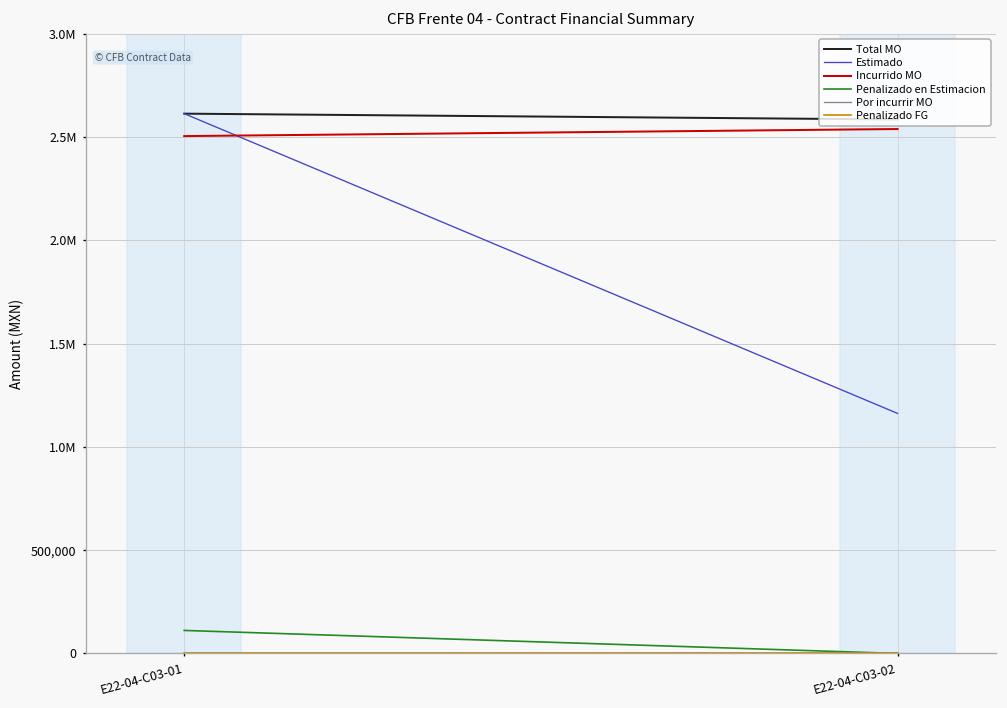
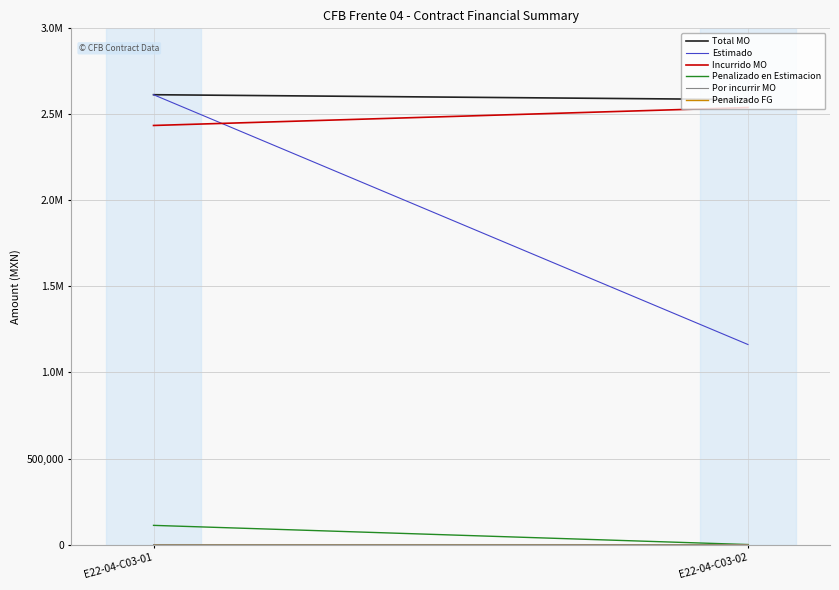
Incurrido MO, E22-04-C03-01: 2,510,000 -> 2,440,000
